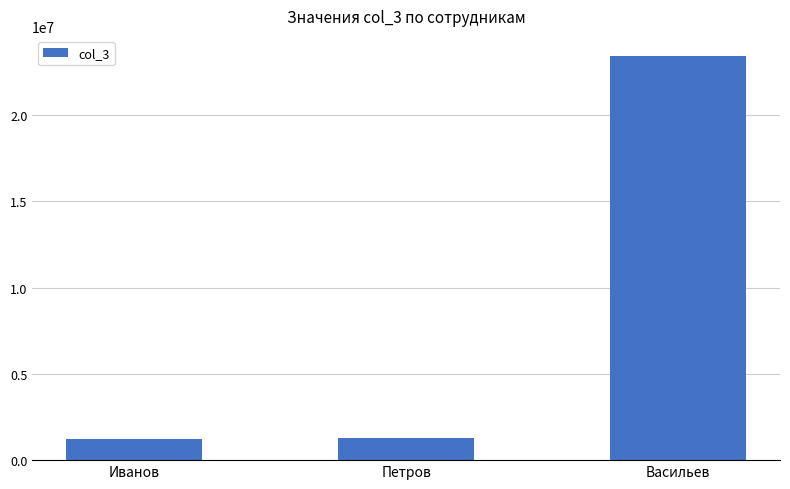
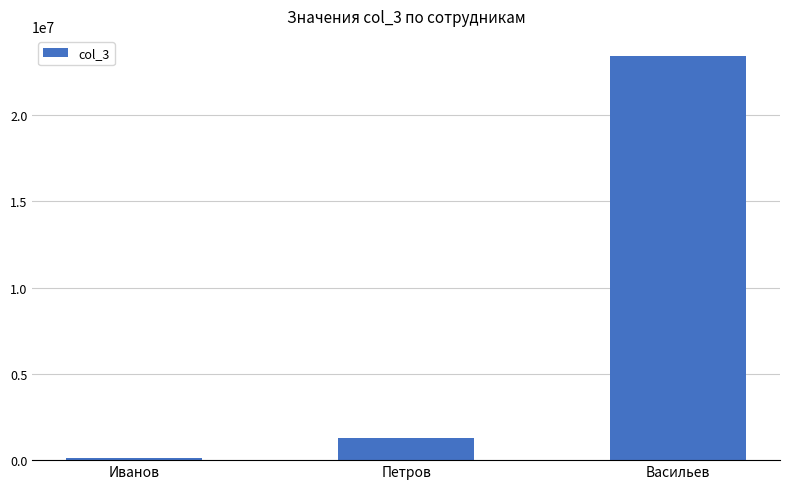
Иванов: 1200000 -> 100000
